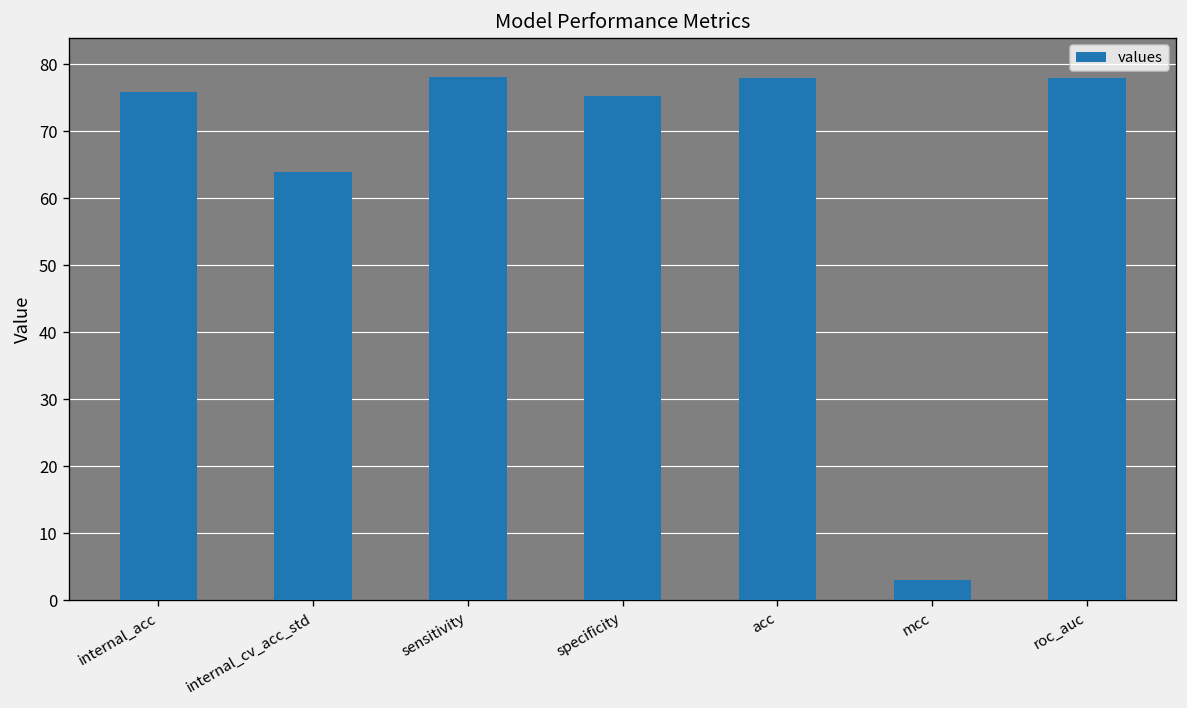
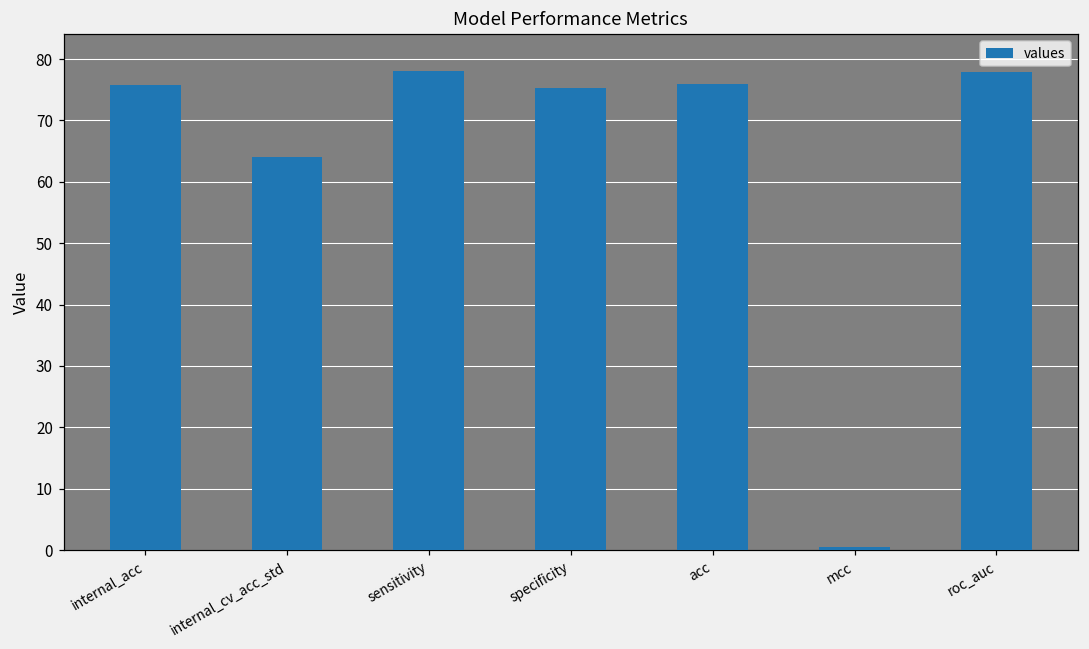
acc: 78 -> 76
mcc: 3 -> 1
